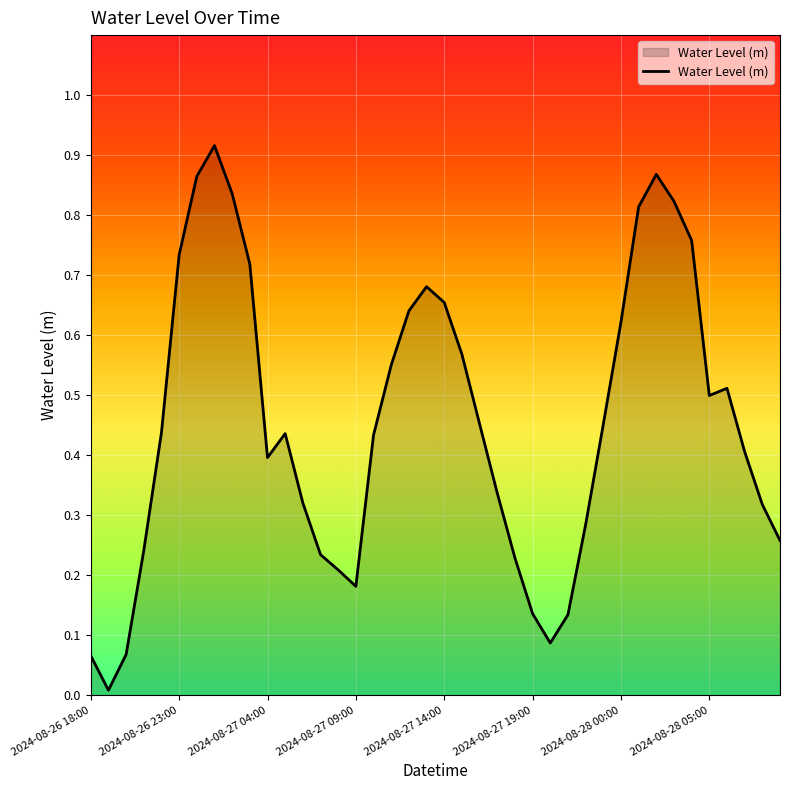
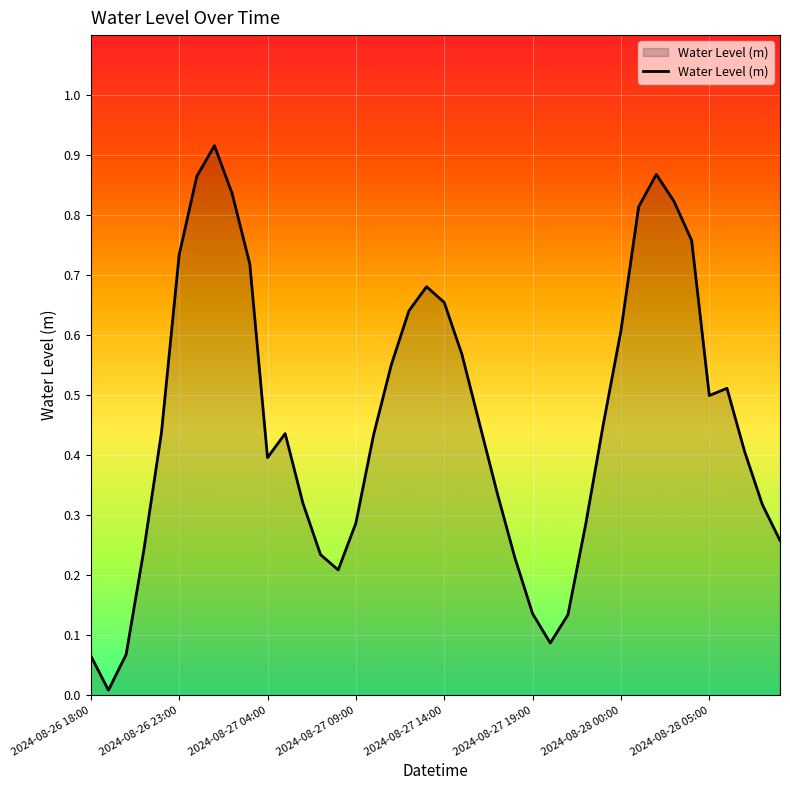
2024-08-27 09:00: 0.18 -> 0.29
2024-08-28 00:00: 0.62 -> 0.61
